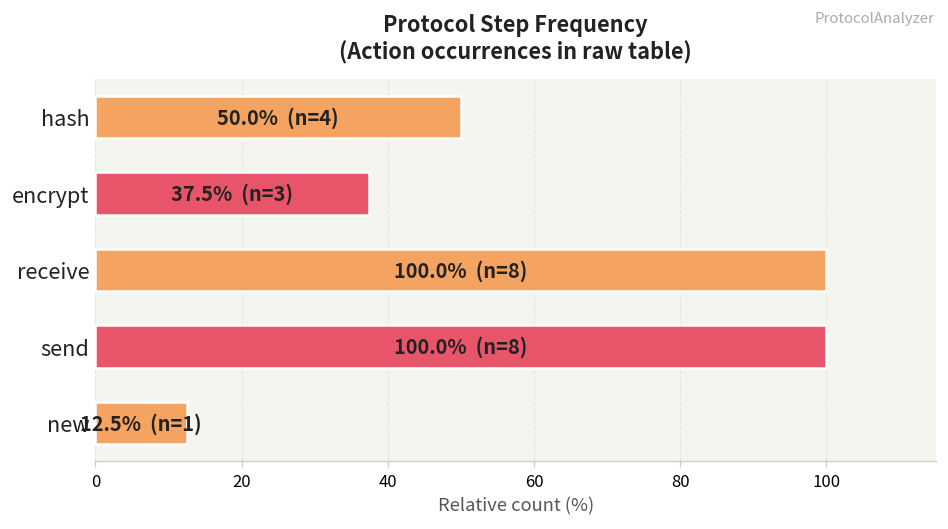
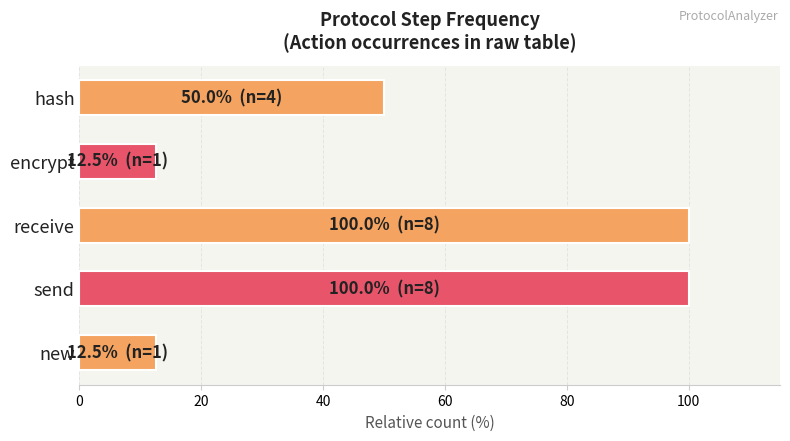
encrypt: 37.5% (n=3) -> 12.5% (n=1)
